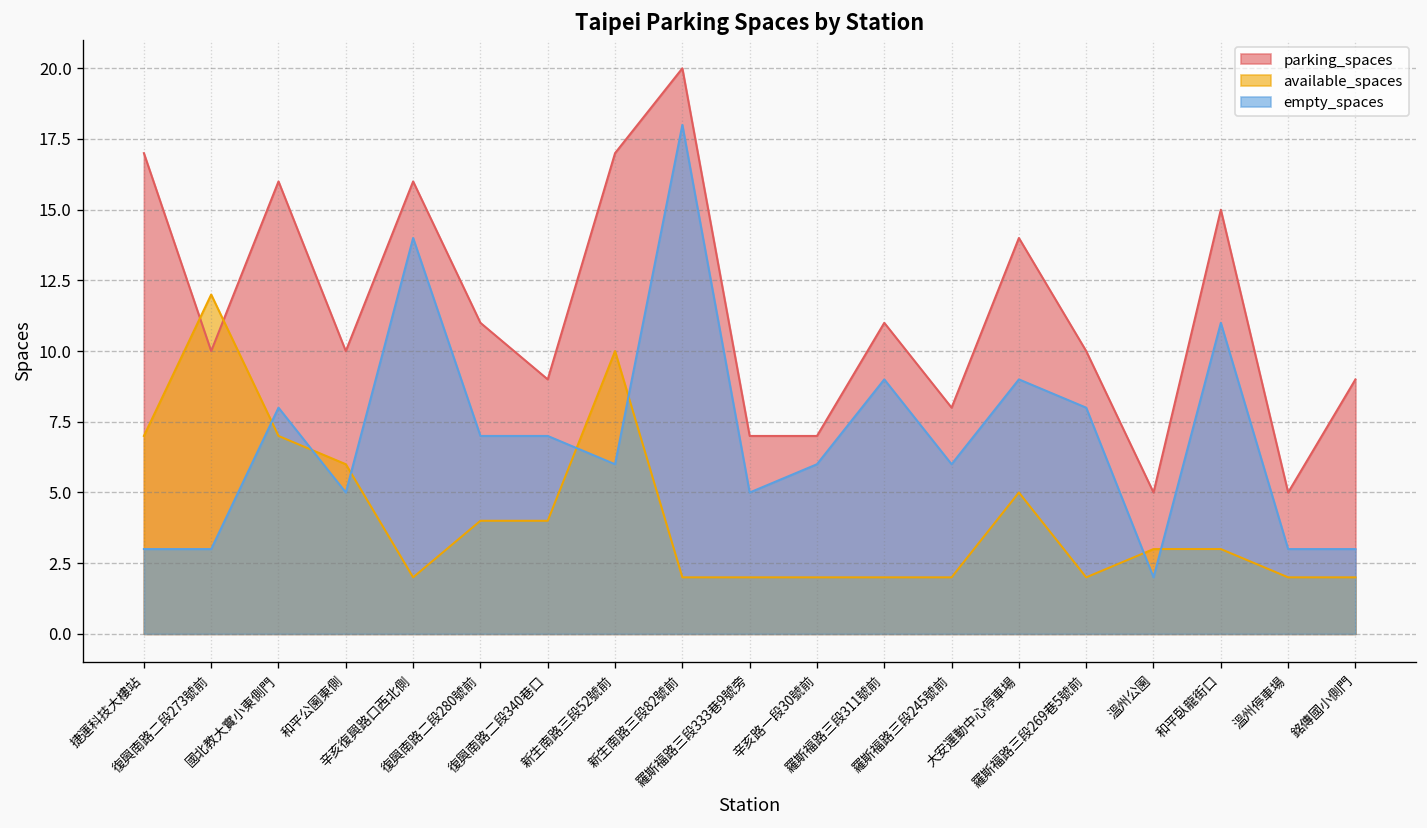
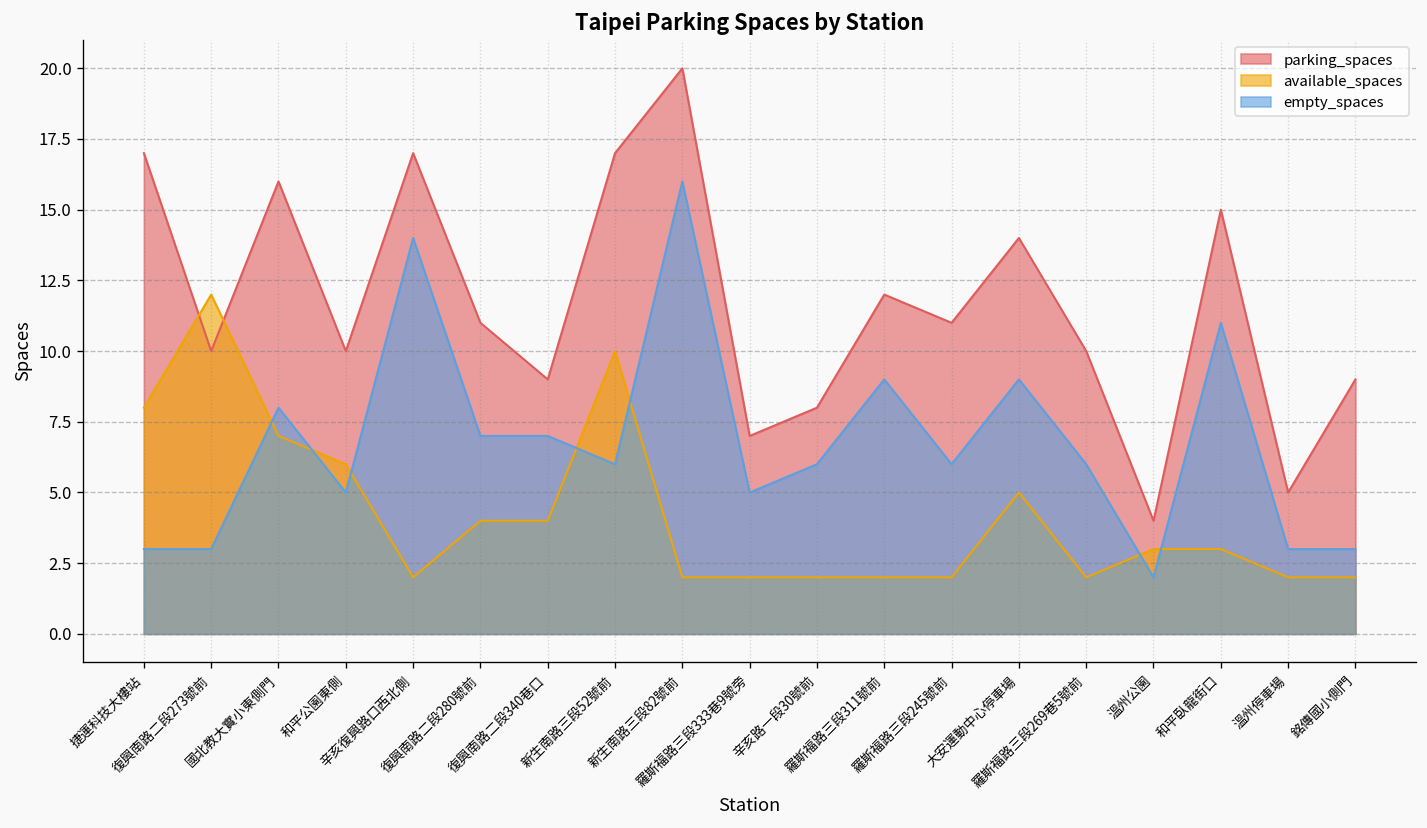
available_spaces, 捷運科技大樓站: 7 -> 8
parking_spaces, 辛亥復興路口西北側: 16 -> 17
empty_spaces, 新生南路三段82號前: 18 -> 16
parking_spaces, 辛亥路一段30號前: 7 -> 8
parking_spaces, 羅斯福路三段311號前: 11 -> 12
parking_spaces, 羅斯福路三段245號前: 8 -> 11
empty_spaces, 羅斯福路三段269巷5號前: 8 -> 6
parking_spaces, 溫州公園: 5 -> 4
